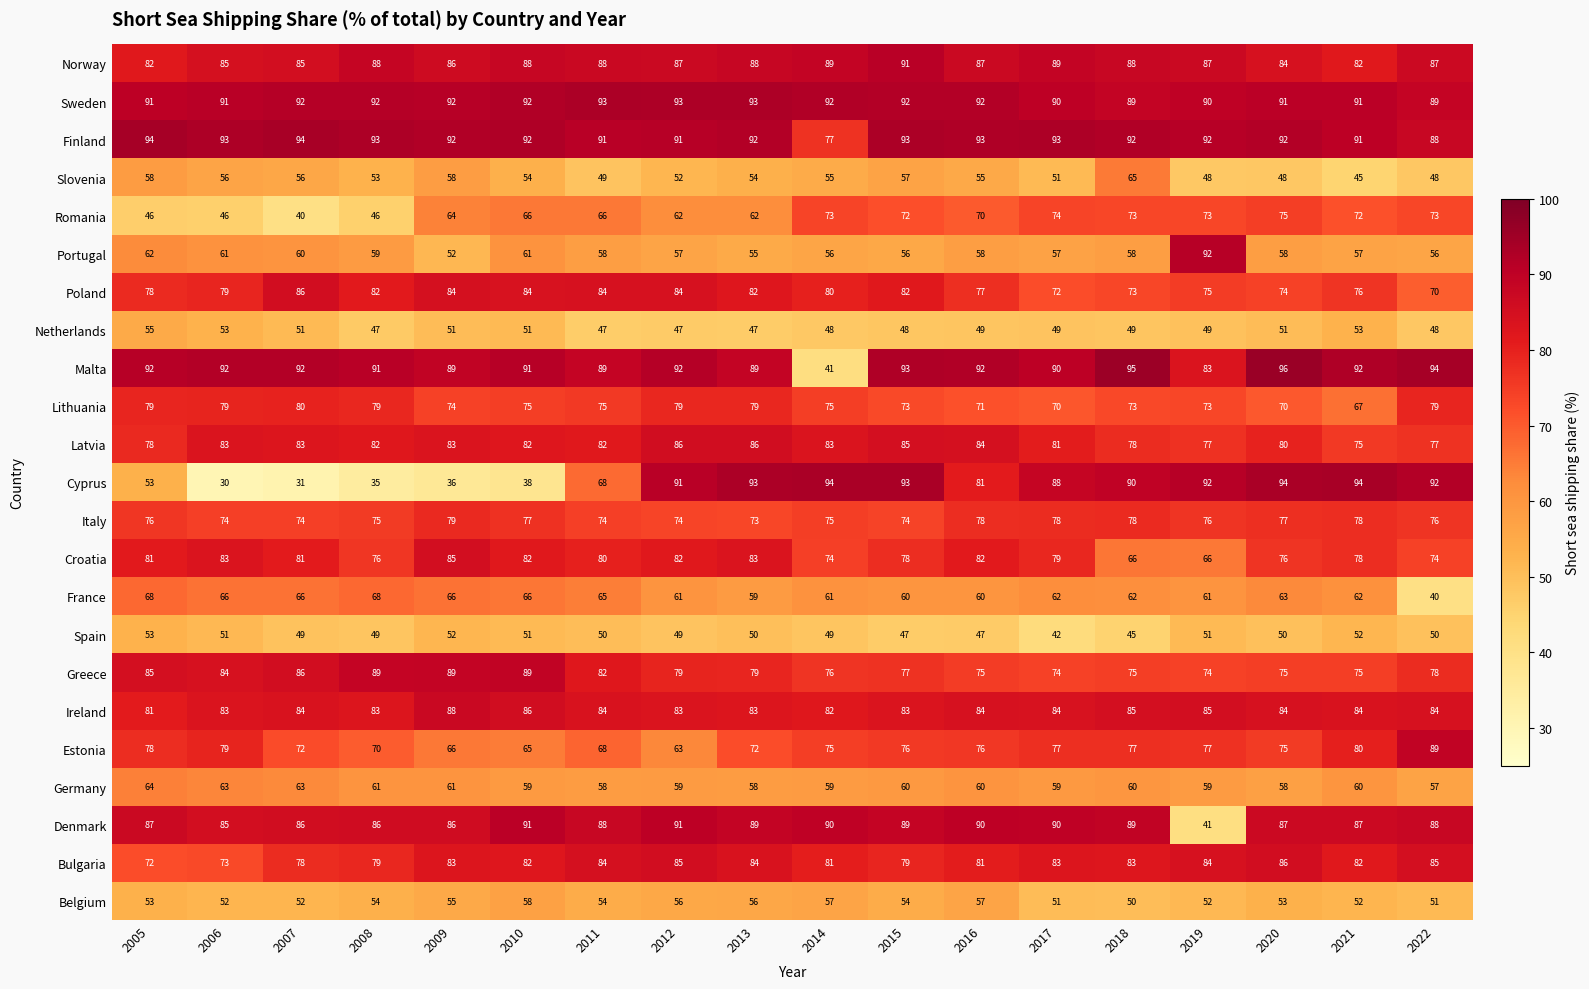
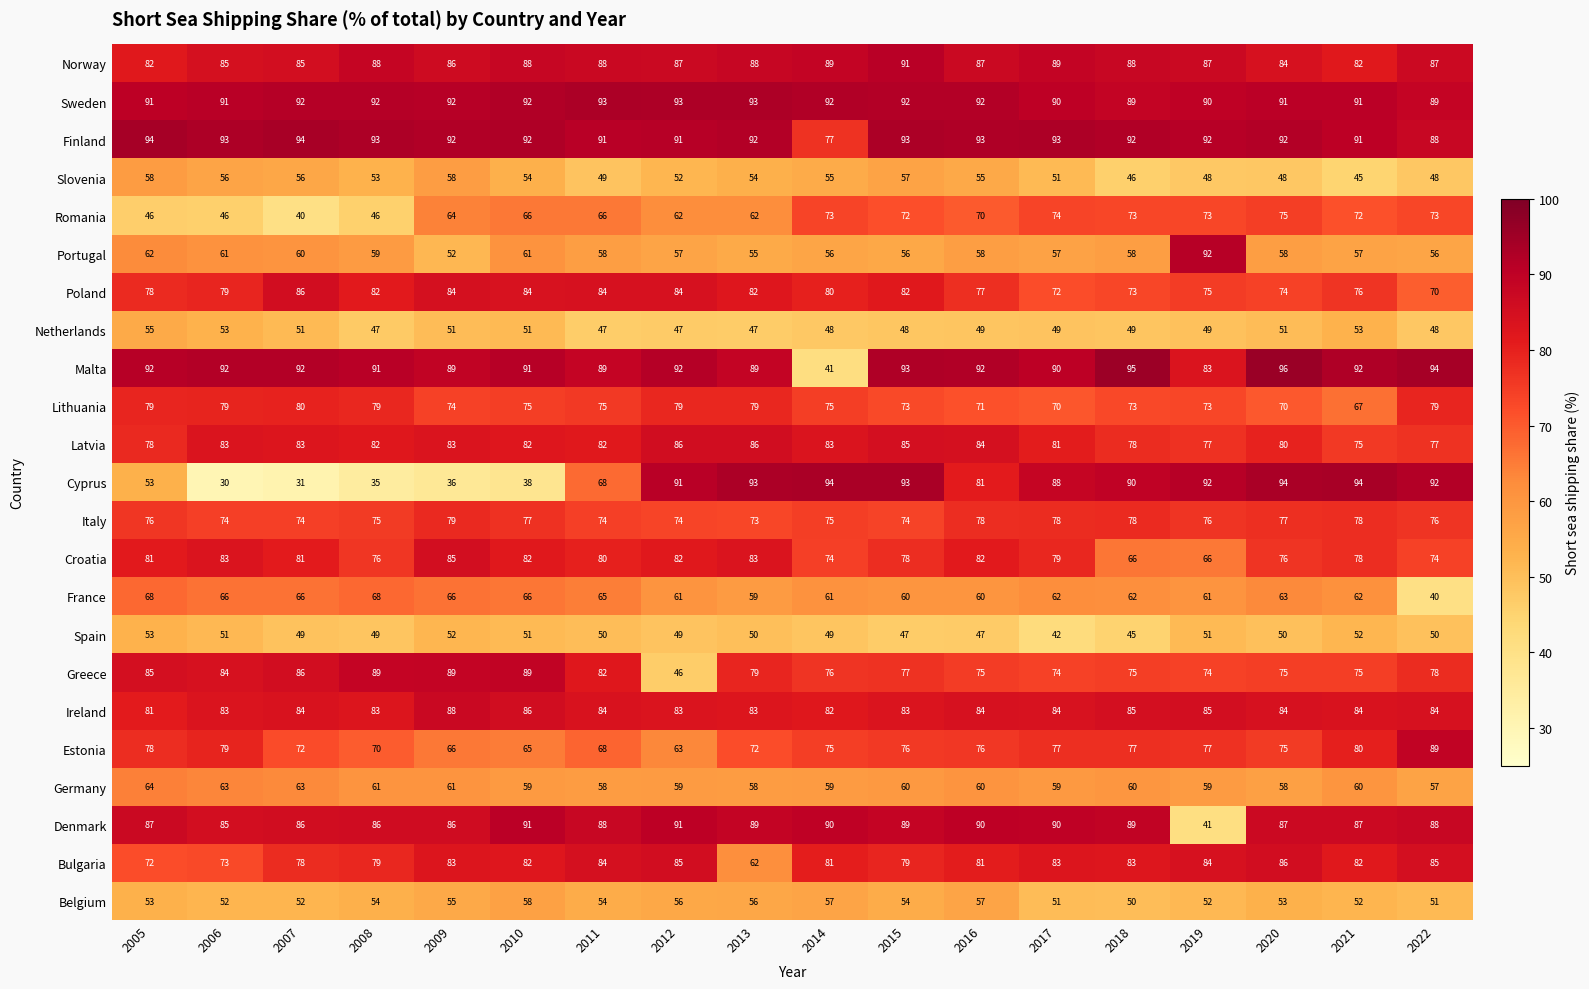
Slovenia, 2018: 65 -> 46
Greece, 2012: 79 -> 46
Bulgaria, 2013: 84 -> 62
